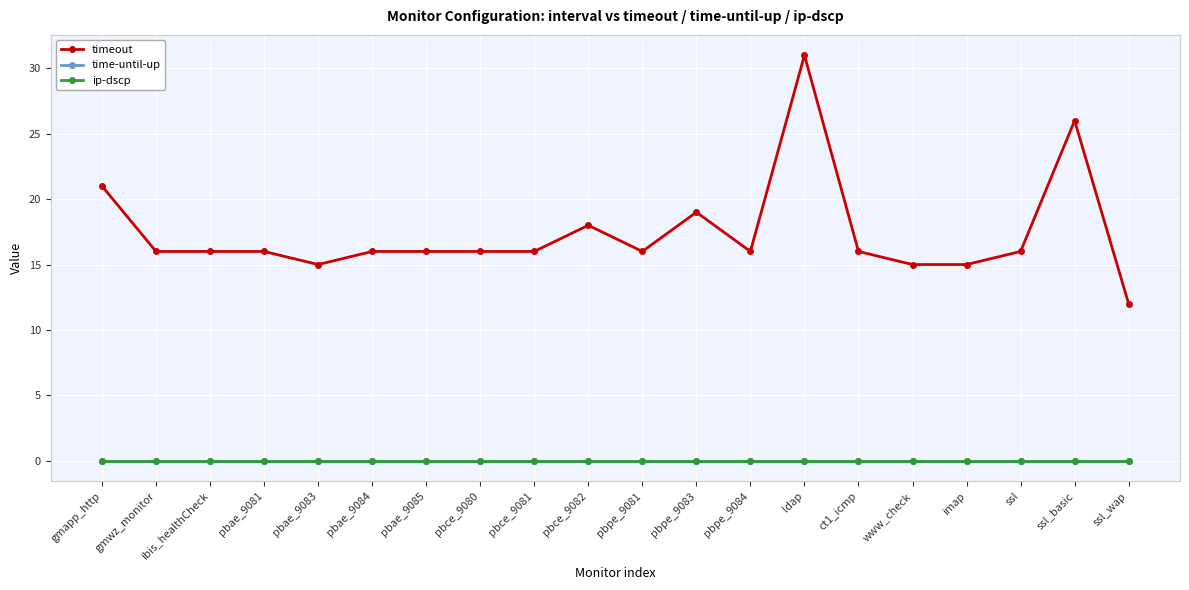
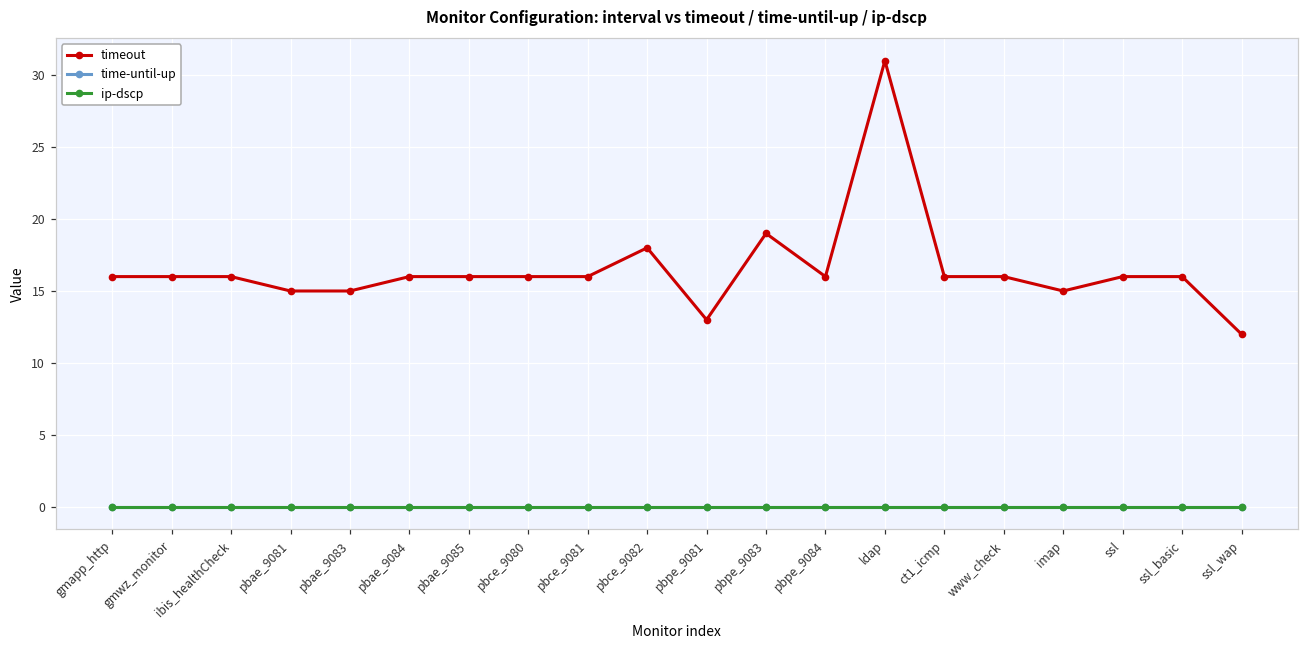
timeout, gmapp_http: 21 -> 16
timeout, pbae_9081: 16 -> 15
timeout, pbpe_9081: 16 -> 13
timeout, www_check: 15 -> 16
timeout, ssl_basic: 26 -> 16
